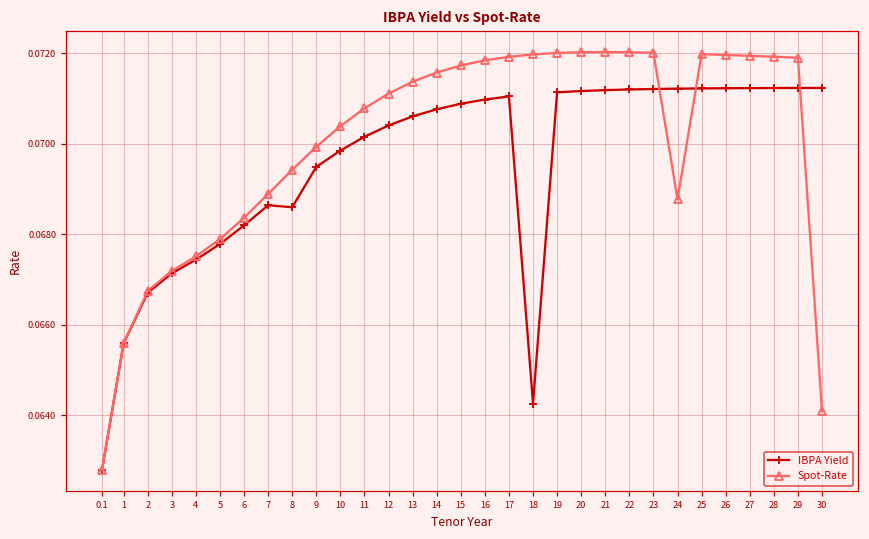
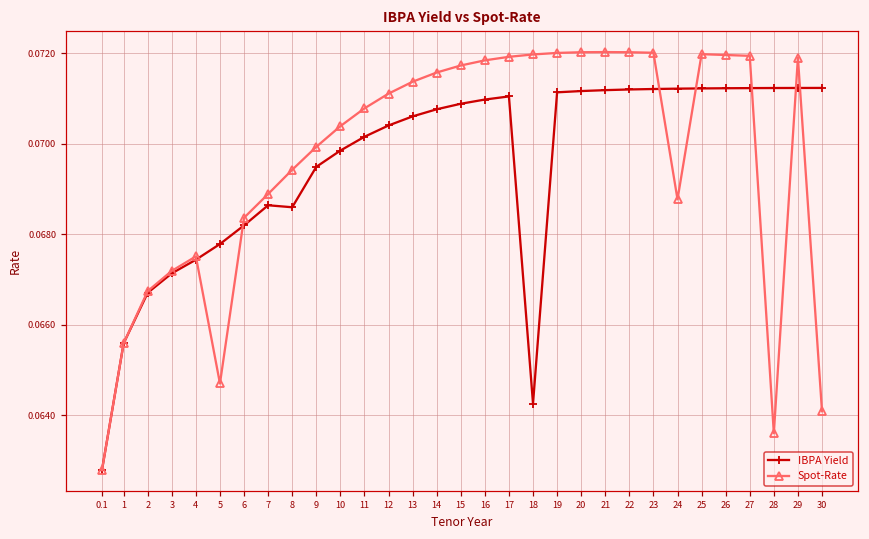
Spot-Rate, 5: 0.0679 -> 0.0647
Spot-Rate, 28: 0.0719 -> 0.0636
